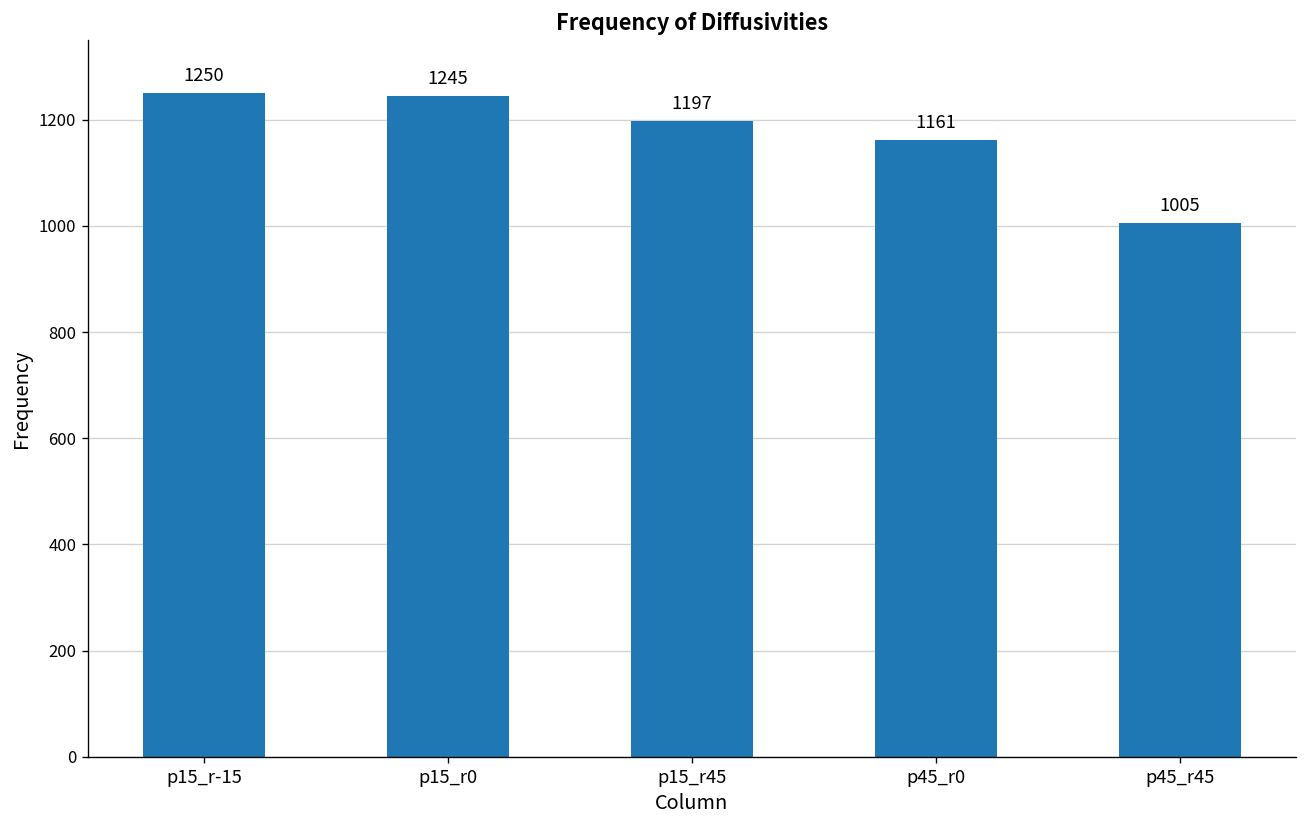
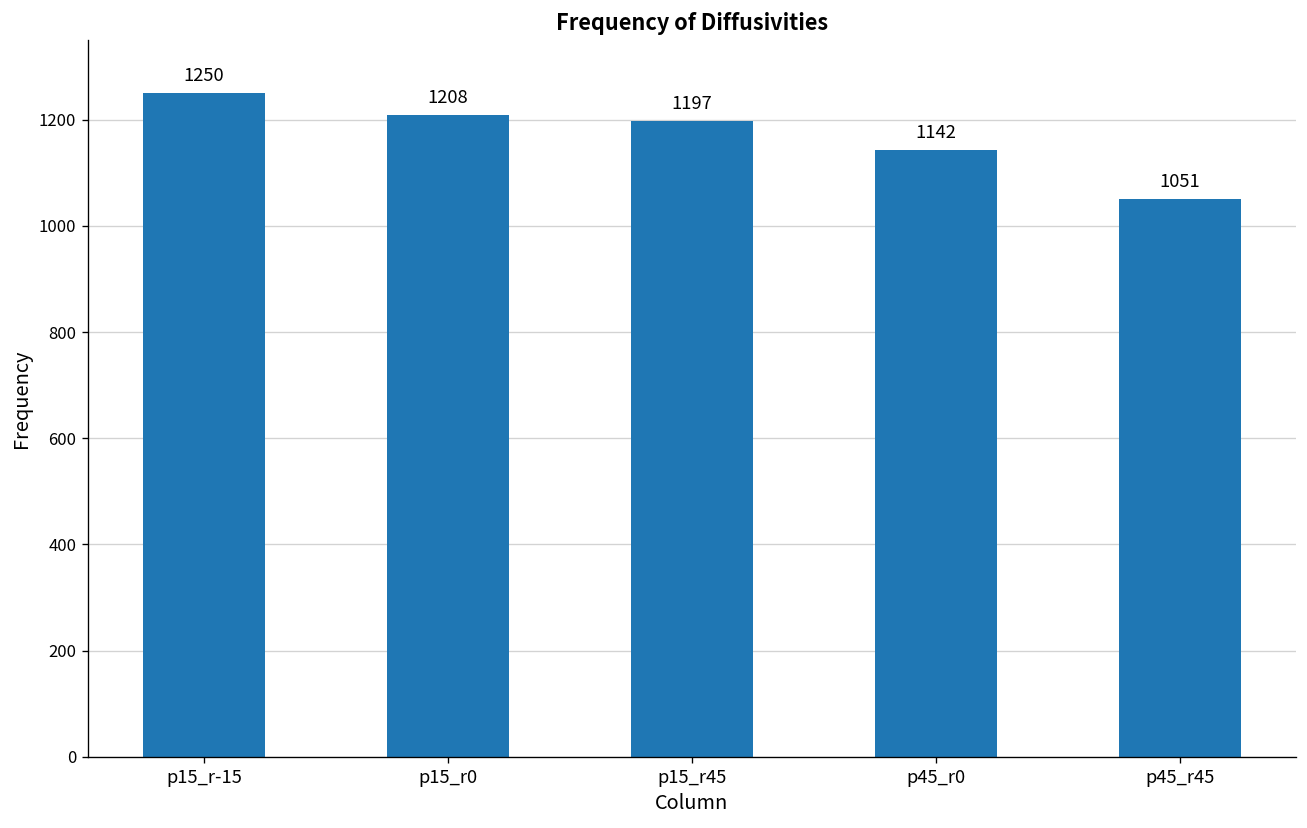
p15_r0: 1245 -> 1208
p45_r0: 1161 -> 1142
p45_r45: 1005 -> 1051
